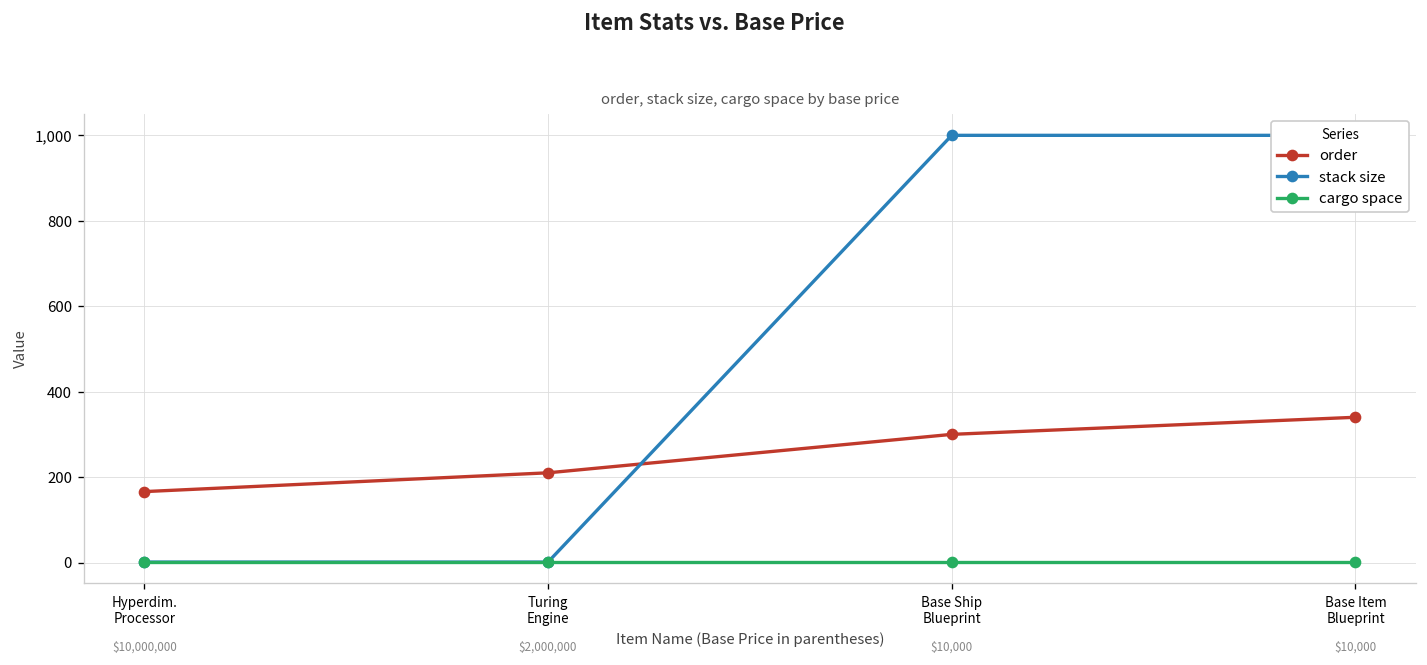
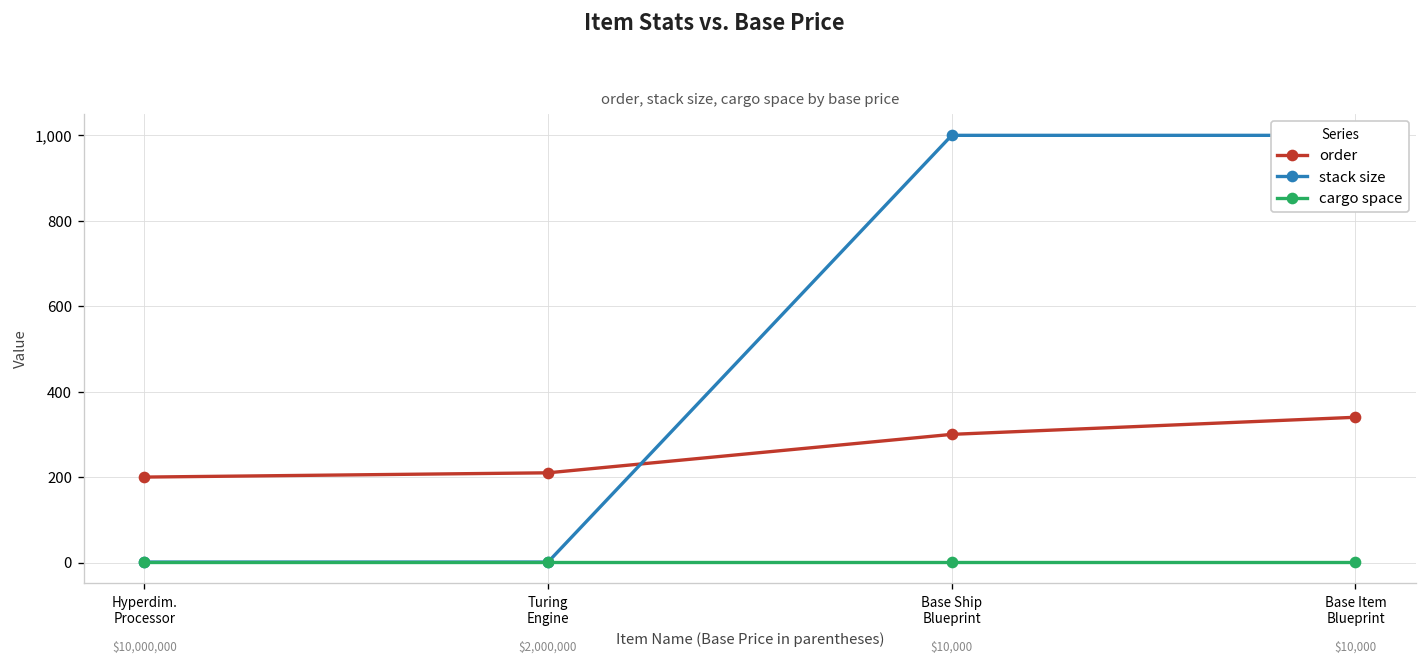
order, Hyperdim. Processor: 170 -> 200
